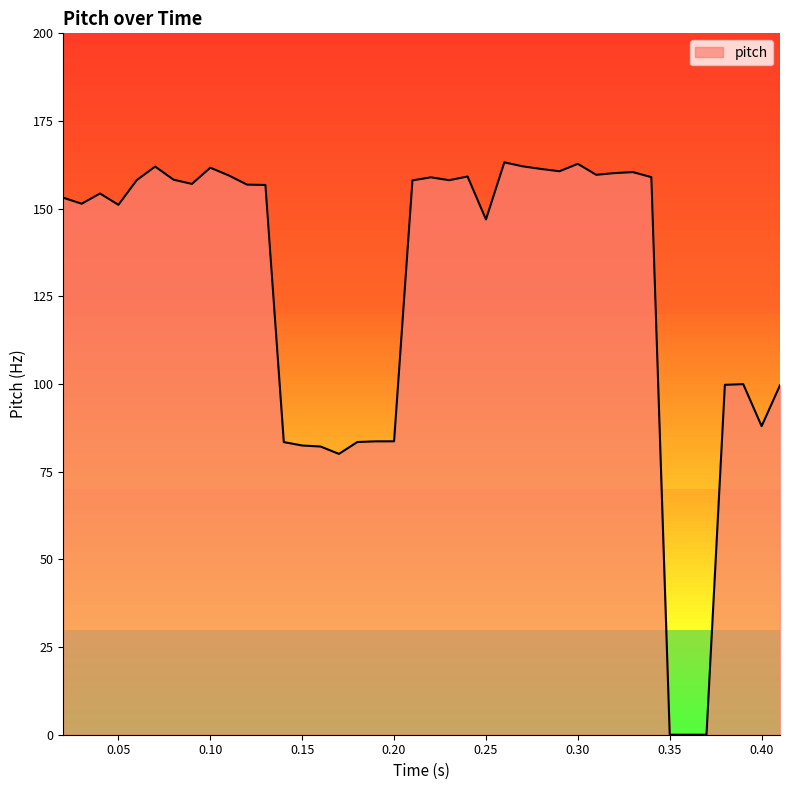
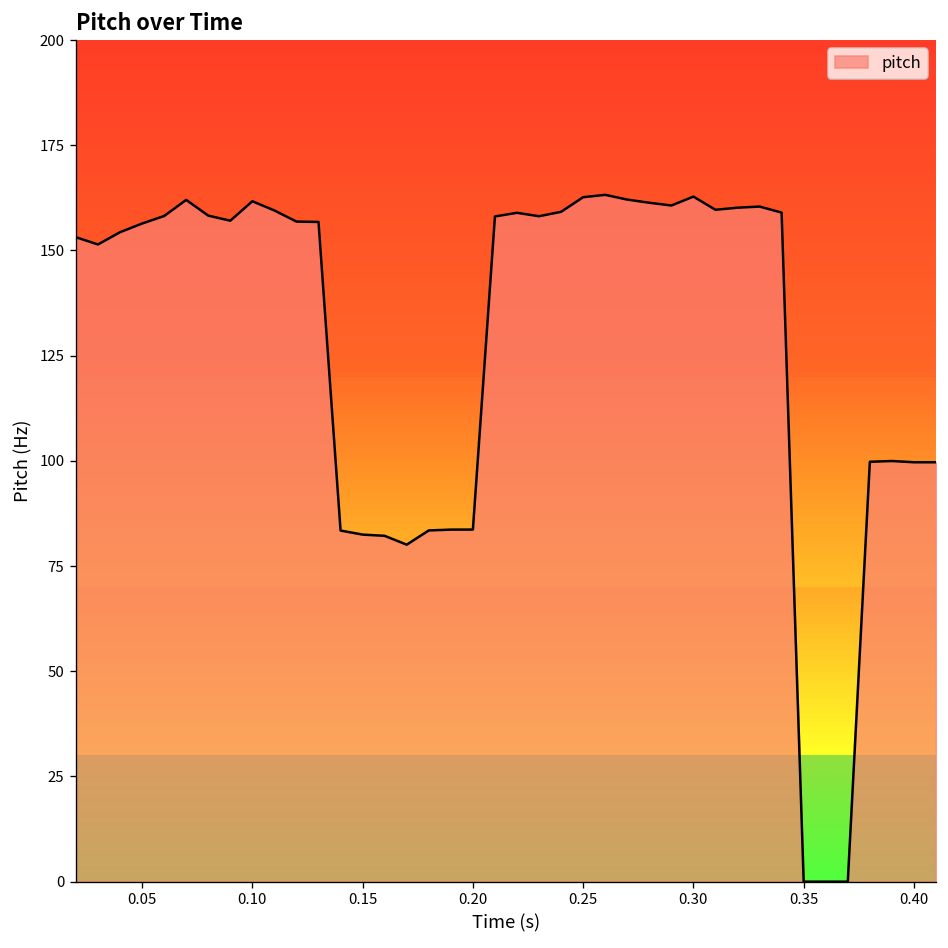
0.05: 151 -> 156
0.25: 147 -> 163
0.40: 88 -> 100
